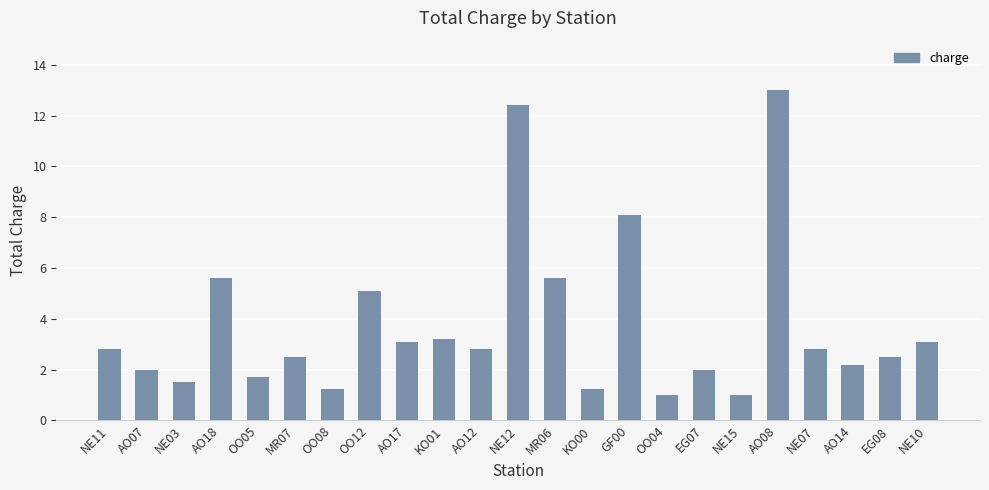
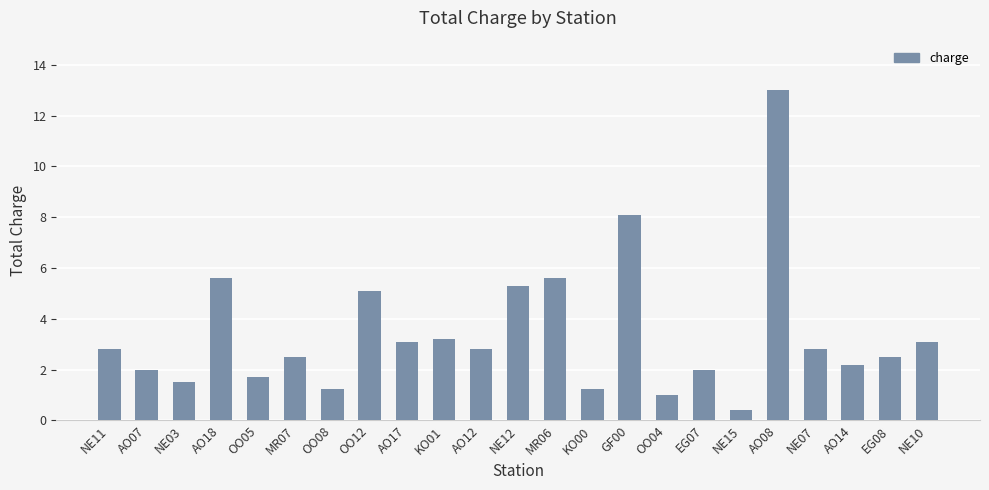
NE12: 12.4 -> 5.3
NE15: 1.0 -> 0.4
